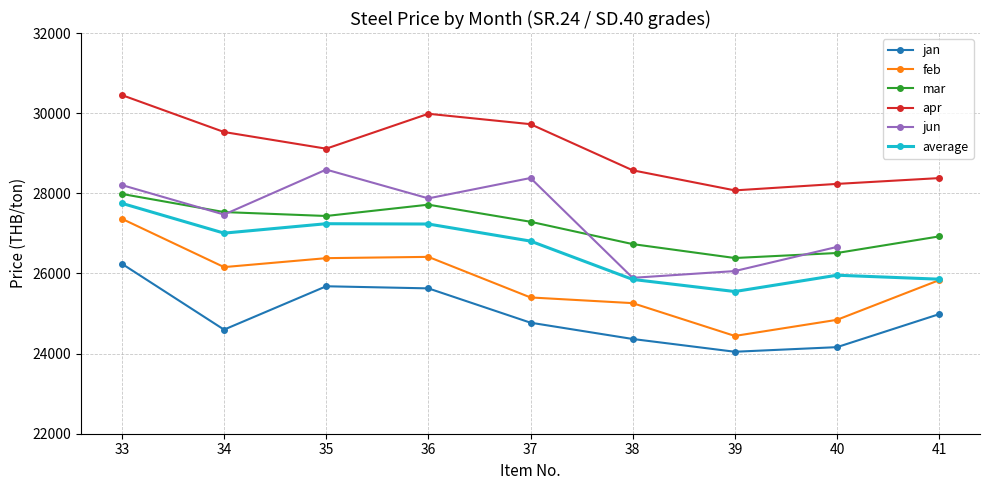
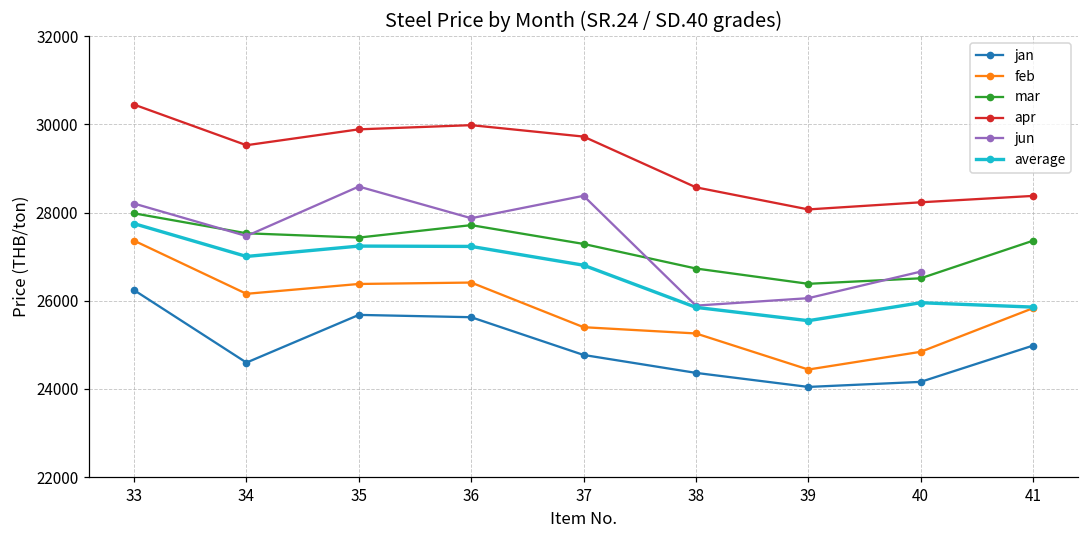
apr, 35: 29100 -> 29900
mar, 41: 26900 -> 27400
